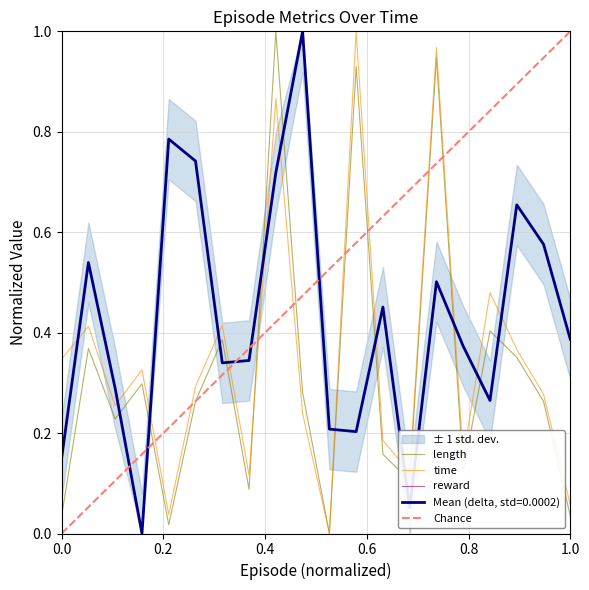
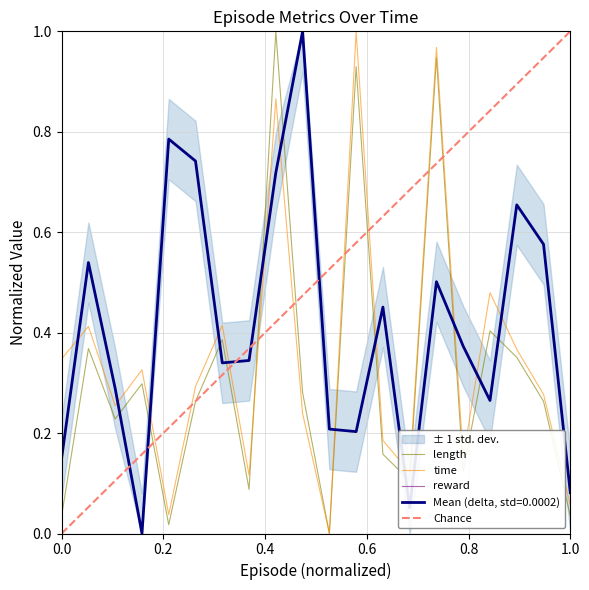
Mean (delta, std=0.0002), 1.0: 0.39 -> 0.08
